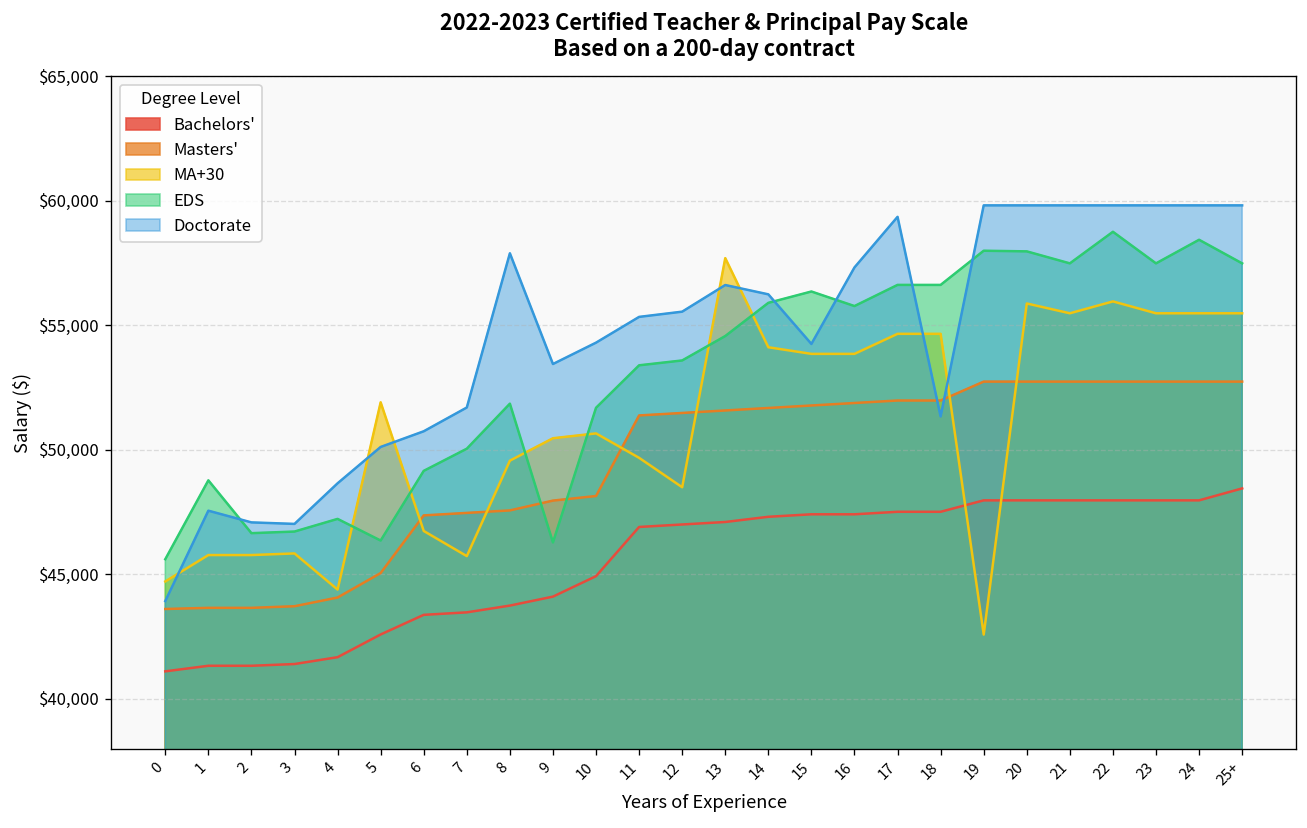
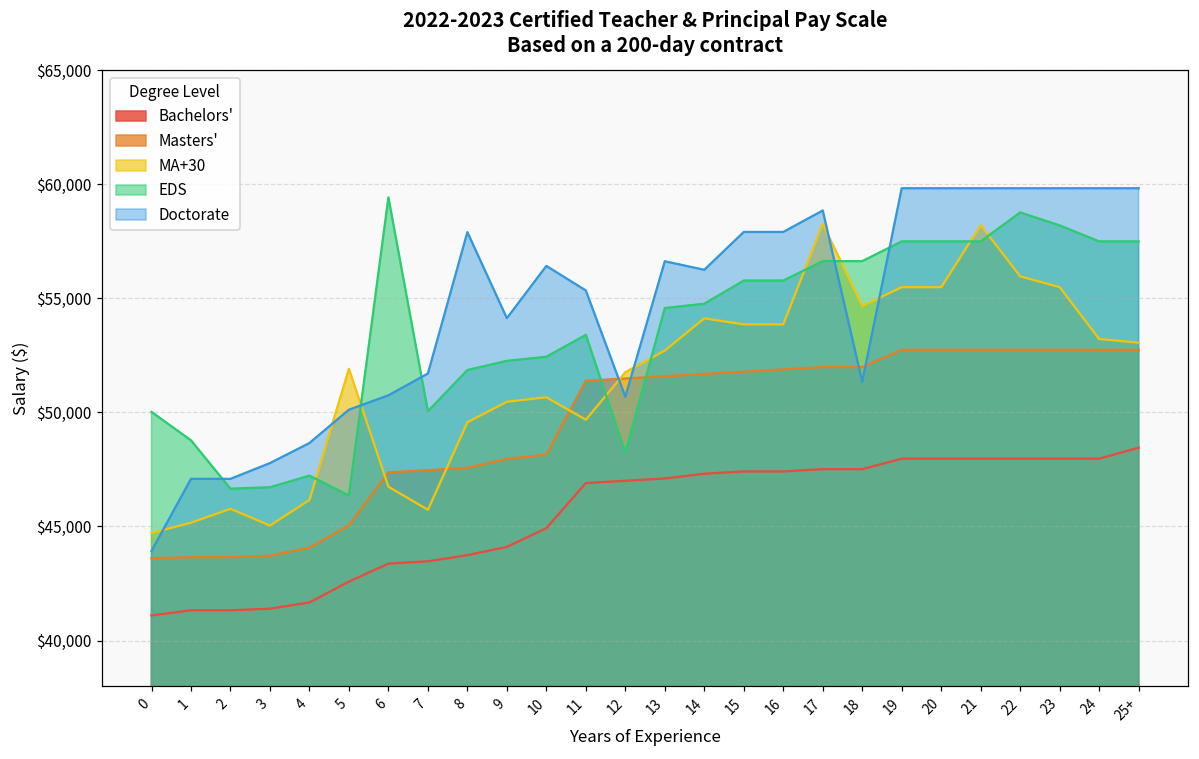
EDS, 0: $45,600 -> $50,000
MA+30, 1: $45,800 -> $45,200
Doctorate, 1: $47,600 -> $47,100
MA+30, 3: $45,800 -> $45,000
Doctorate, 3: $47,000 -> $47,800
MA+30, 4: $44,400 -> $46,200
EDS, 6: $49,200 -> $59,400
EDS, 9: $46,300 -> $52,300
Doctorate, 9: $53,400 -> $54,100
EDS, 10: $51,700 -> $52,400
Doctorate, 10: $54,300 -> $56,400
MA+30, 12: $48,500 -> $51,800
EDS, 12: $53,600 -> $48,200
Doctorate, 12: $55,500 -> $50,700
MA+30, 13: $57,700 -> $52,700
EDS, 14: $55,900 -> $54,800
EDS, 15: $56,400 -> $55,800
Doctorate, 15: $54,300 -> $57,900
Doctorate, 16: $57,300 -> $57,900
MA+30, 17: $54,700 -> $58,300
Doctorate, 17: $59,400 -> $58,800
MA+30, 19: $42,600 -> $55,500
EDS, 19: $58,000 -> $57,500
MA+30, 20: $55,900 -> $55,500
EDS, 20: $58,000 -> $57,500
MA+30, 21: $55,500 -> $58,200
EDS, 23: $57,500 -> $58,200
MA+30, 24: $55,500 -> $53,200
EDS, 24: $58,400 -> $57,500
MA+30, 25+: $55,500 -> $53,100
